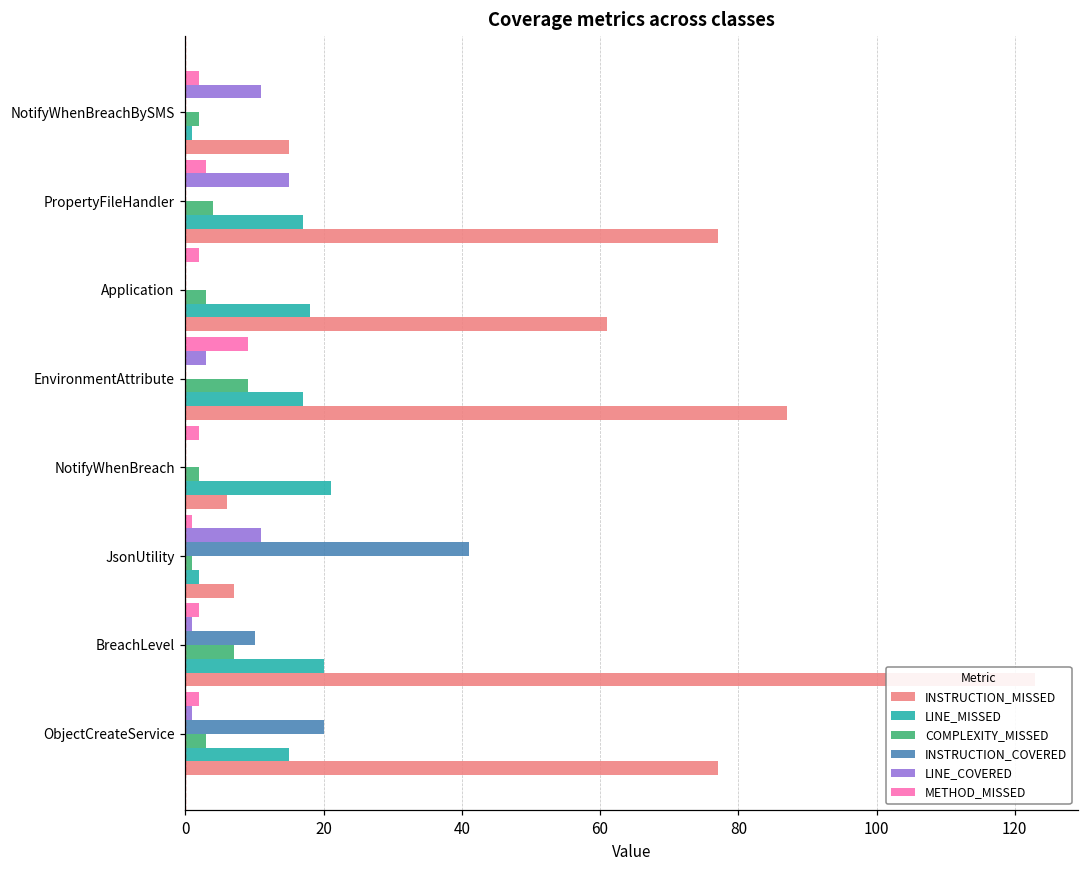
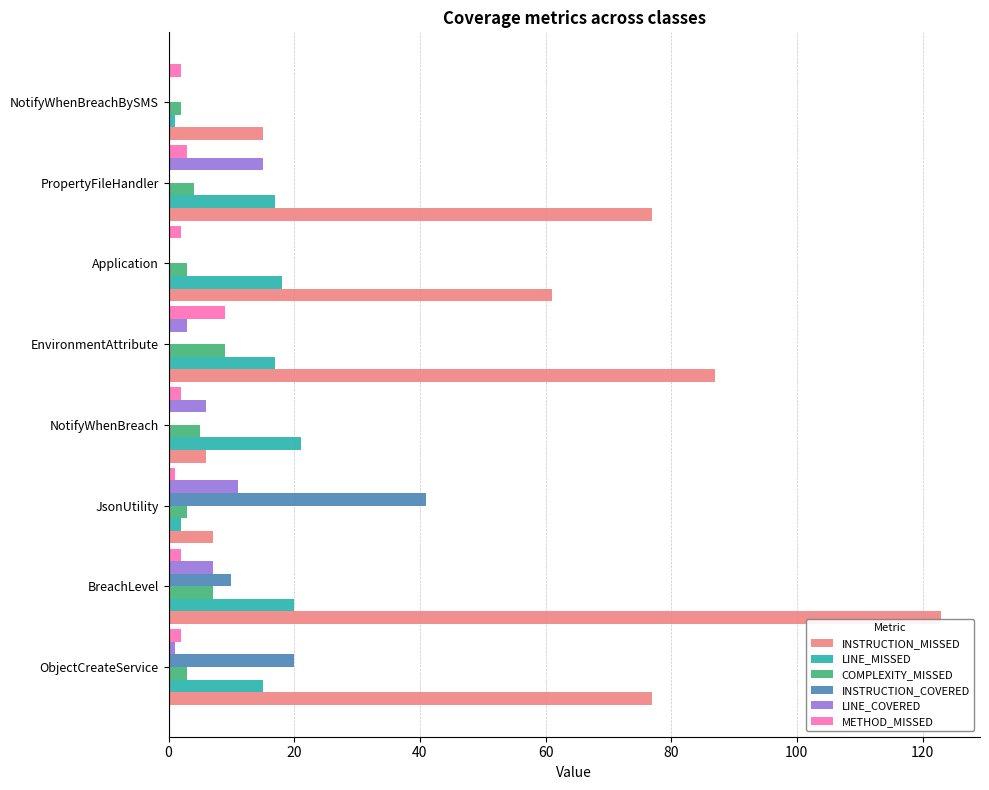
LINE_COVERED, NotifyWhenBreachBySMS: 11 -> 0
LINE_COVERED, NotifyWhenBreach: 0 -> 6
COMPLEXITY_MISSED, NotifyWhenBreach: 2 -> 5
COMPLEXITY_MISSED, JsonUtility: 1 -> 3
LINE_COVERED, BreachLevel: 1 -> 7
